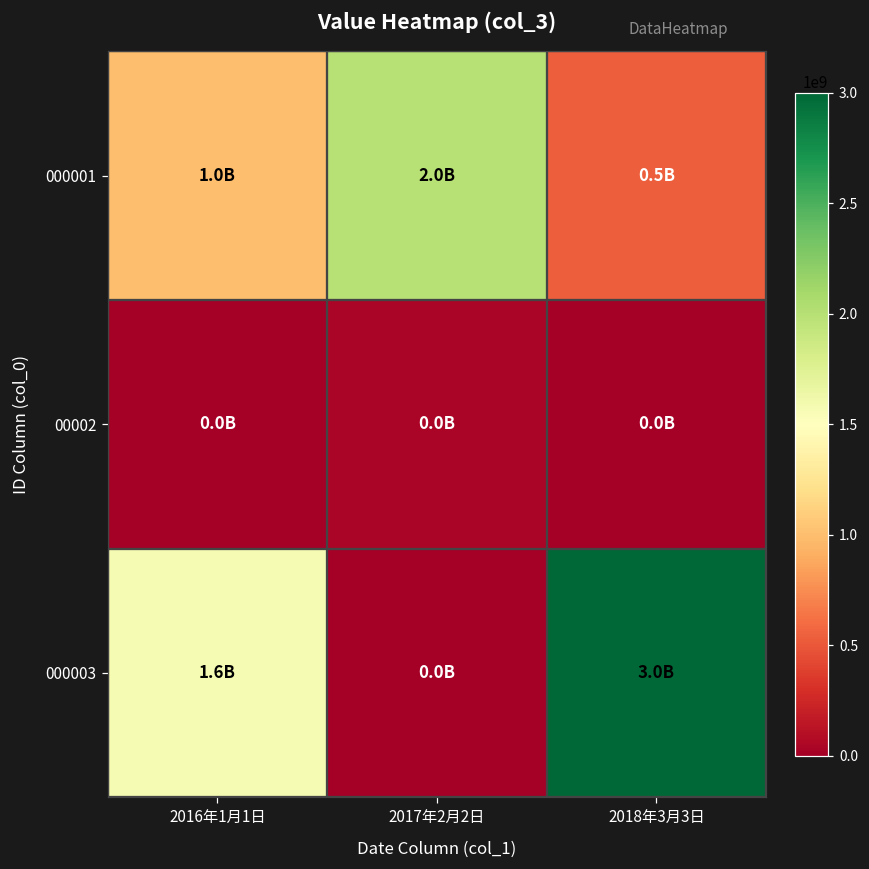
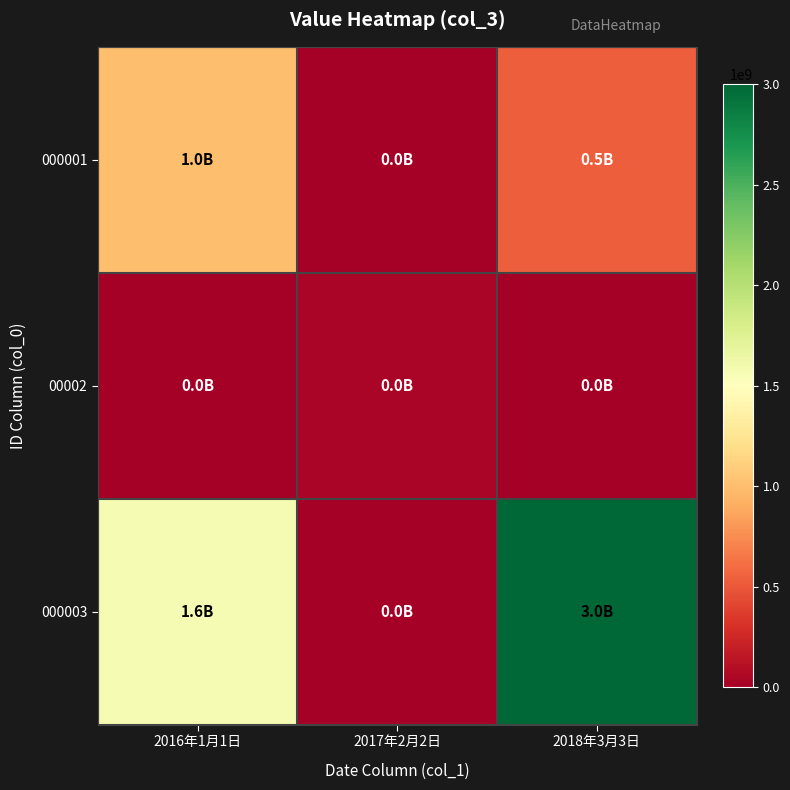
000001, 2017年2月2日: 2.0B -> 0.0B
